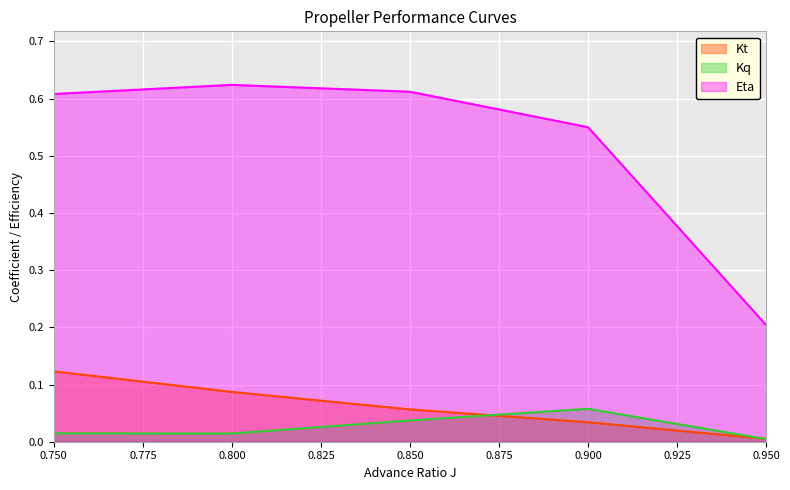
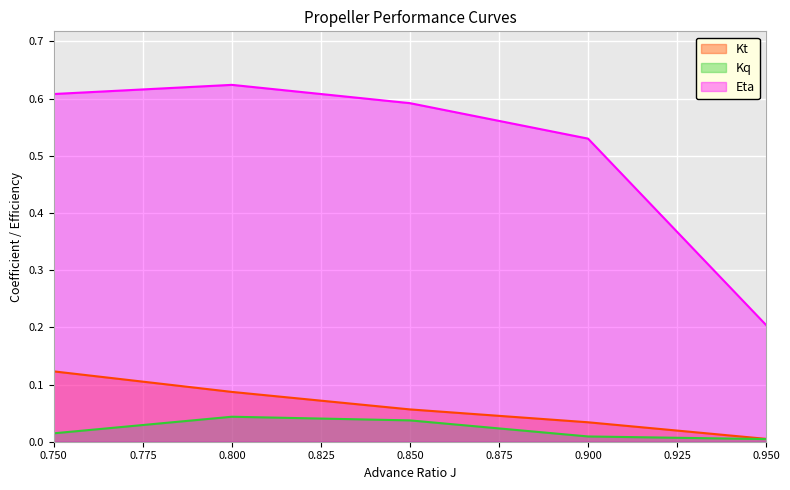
Kq, 0.800: 0.01 -> 0.04
Eta, 0.850: 0.61 -> 0.59
Kq, 0.900: 0.06 -> 0.01
Eta, 0.900: 0.55 -> 0.53
